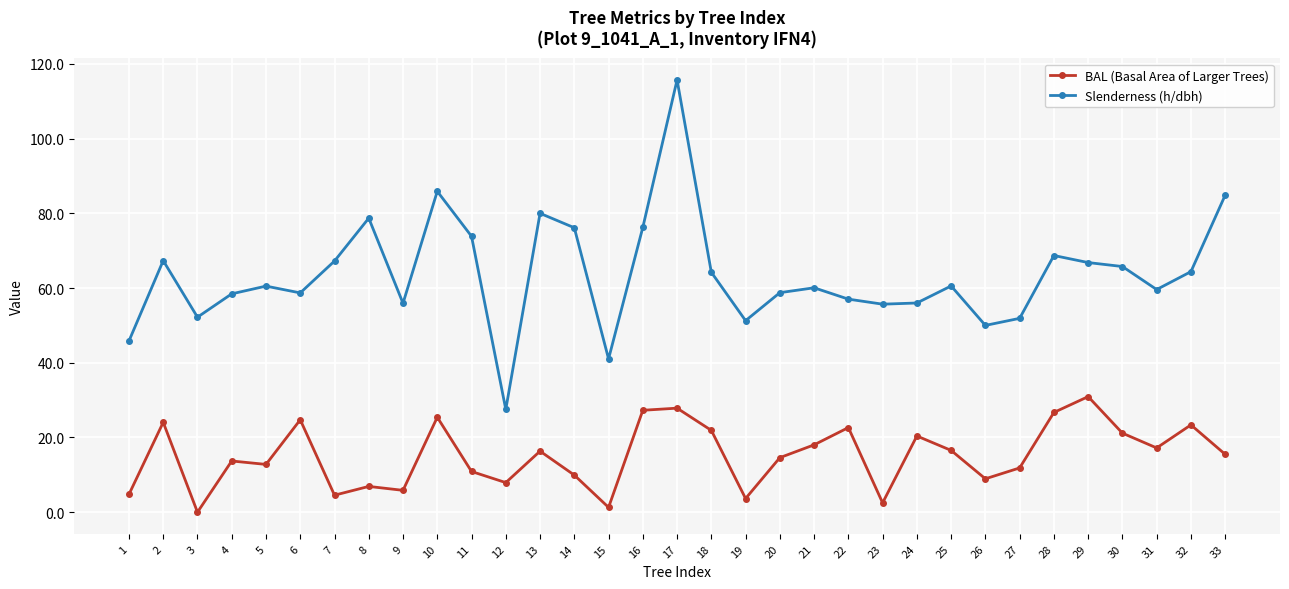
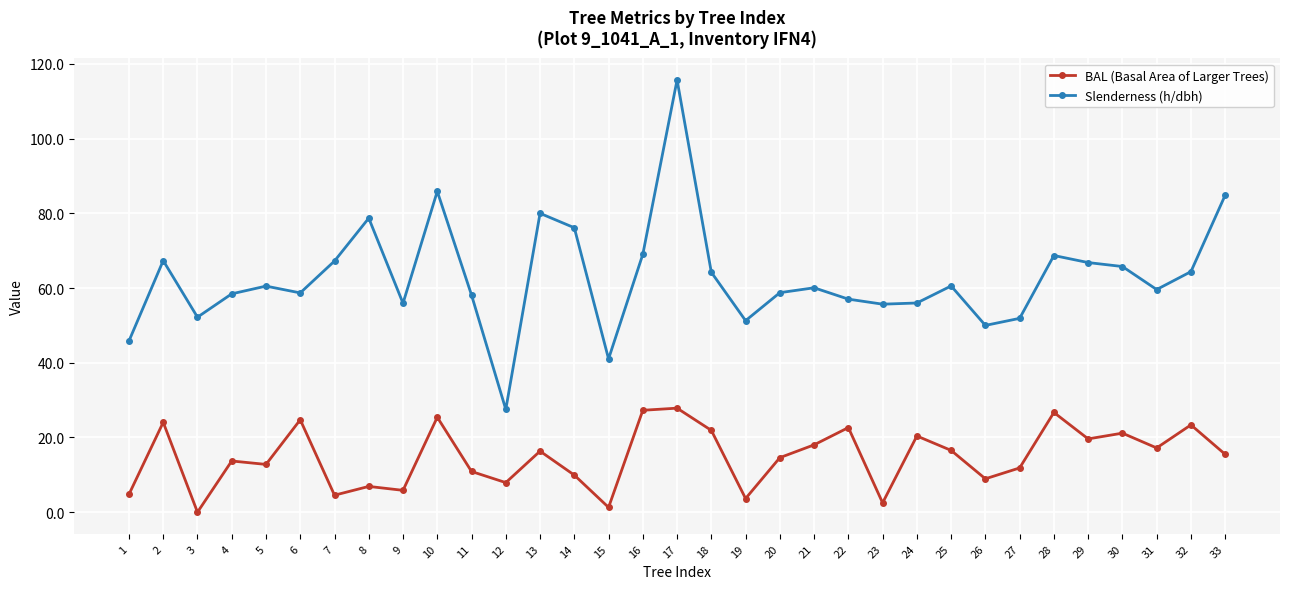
Slenderness (h/dbh), 11: 74 -> 58
Slenderness (h/dbh), 16: 76 -> 69
BAL (Basal Area of Larger Trees), 29: 31 -> 20
